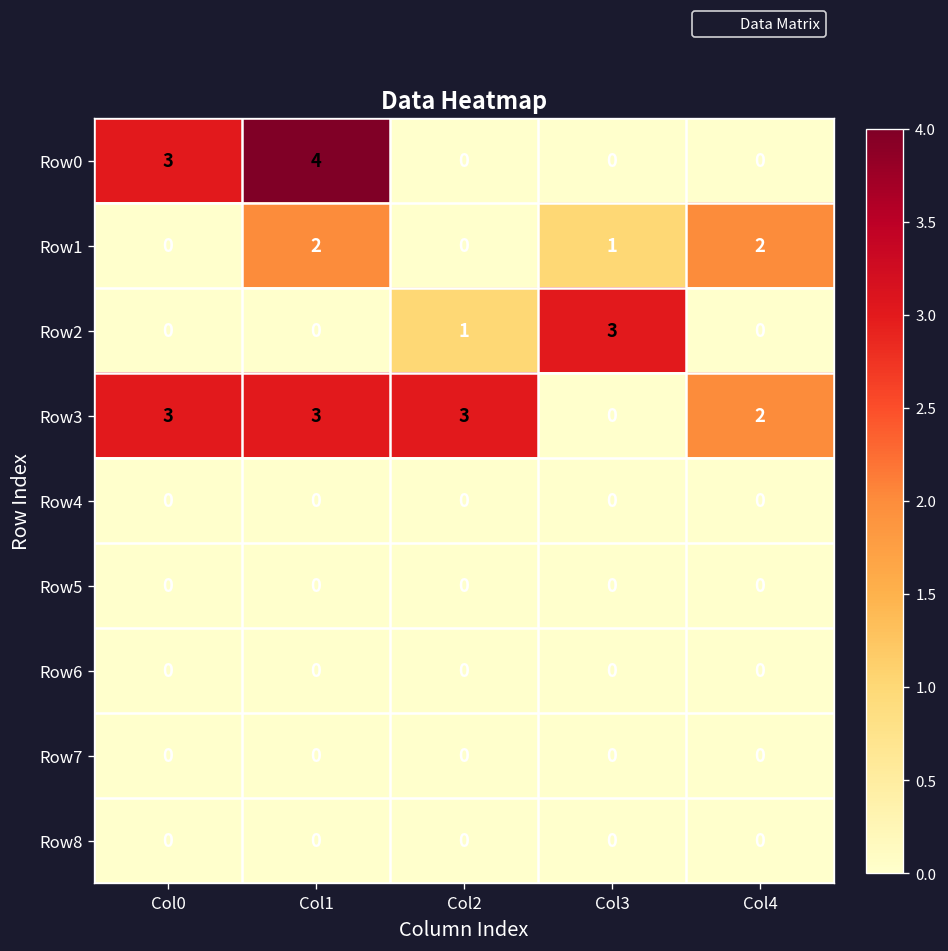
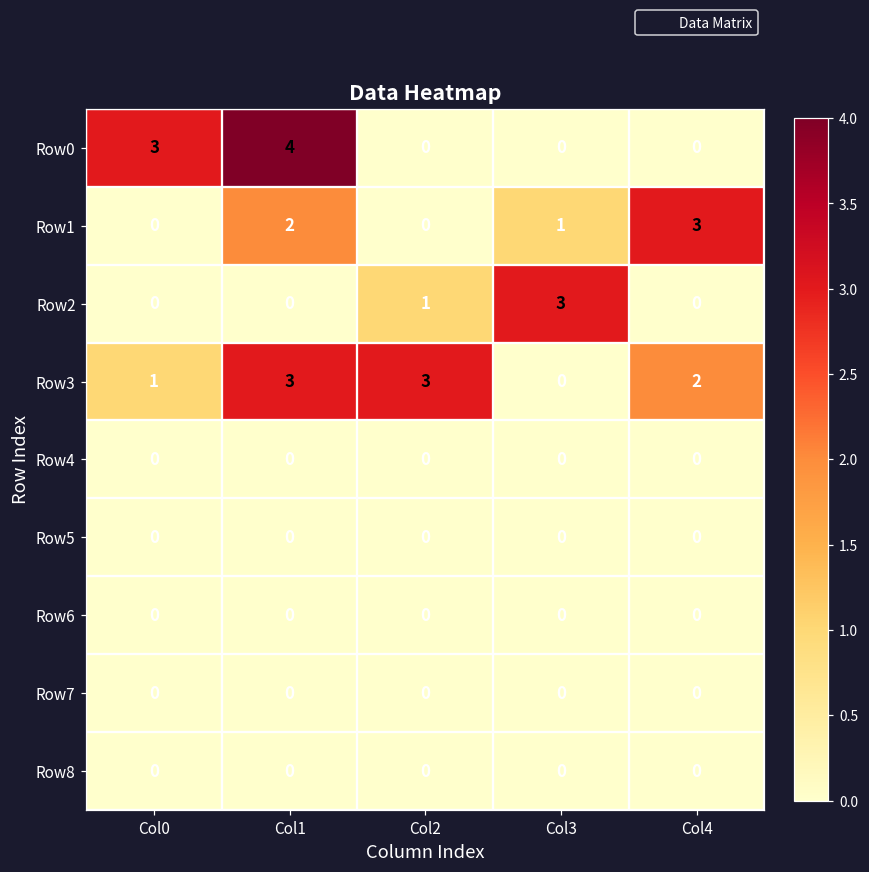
Row1, Col4: 2 -> 3
Row3, Col0: 3 -> 1
